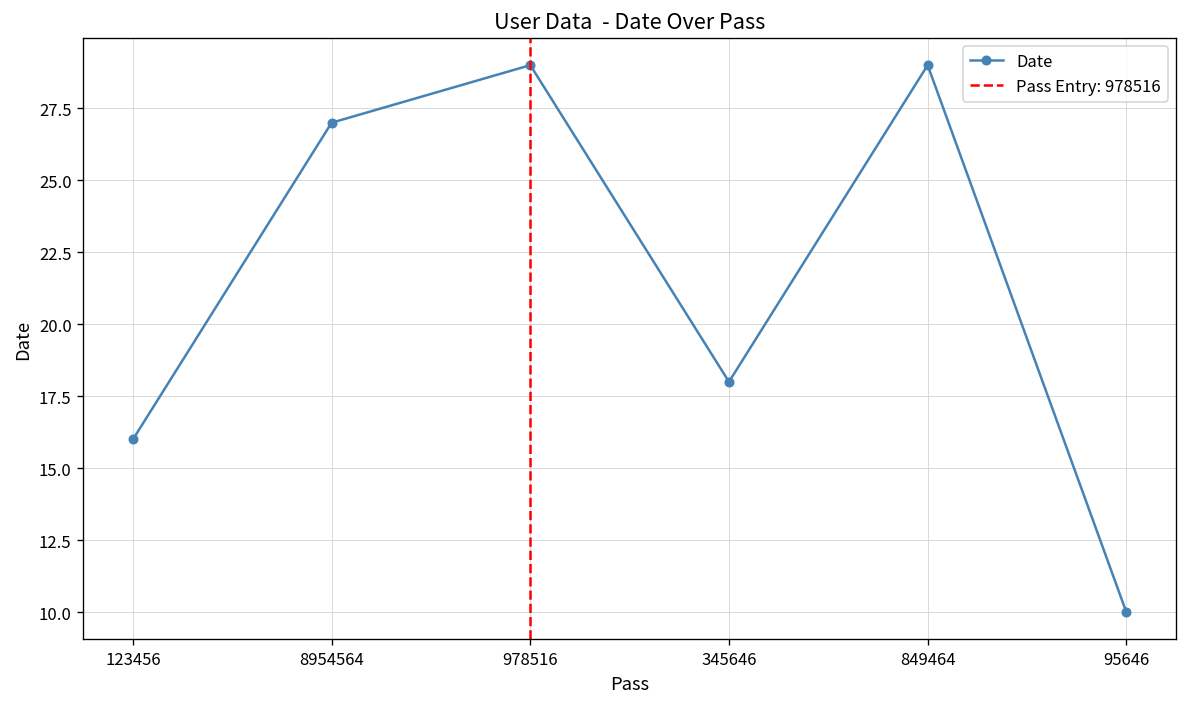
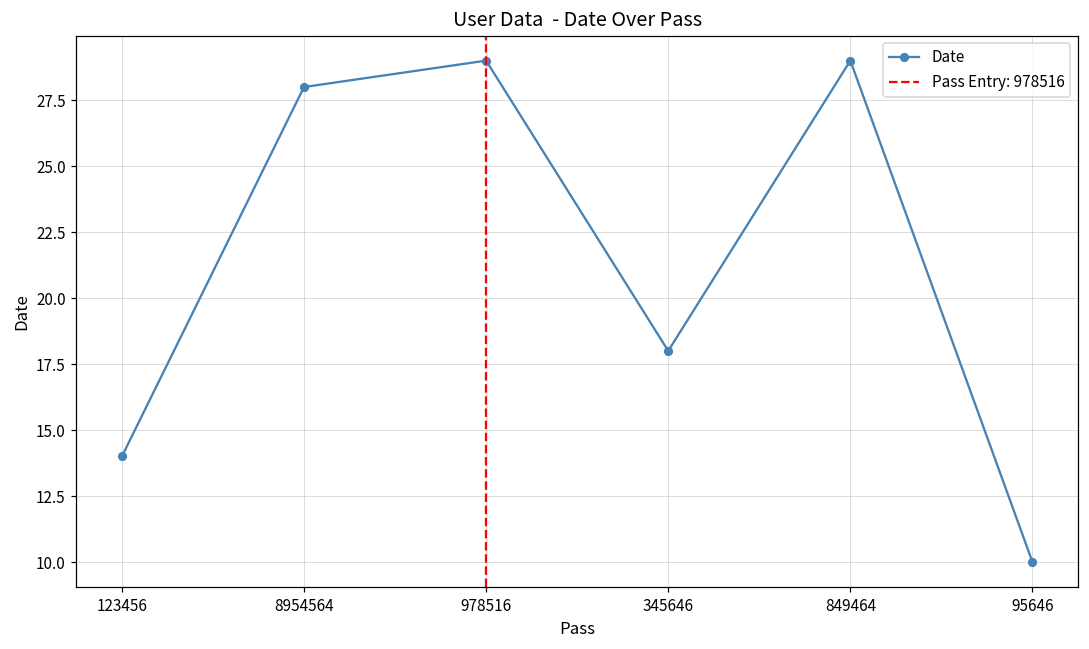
123456: 16 -> 14
8954564: 27 -> 28
